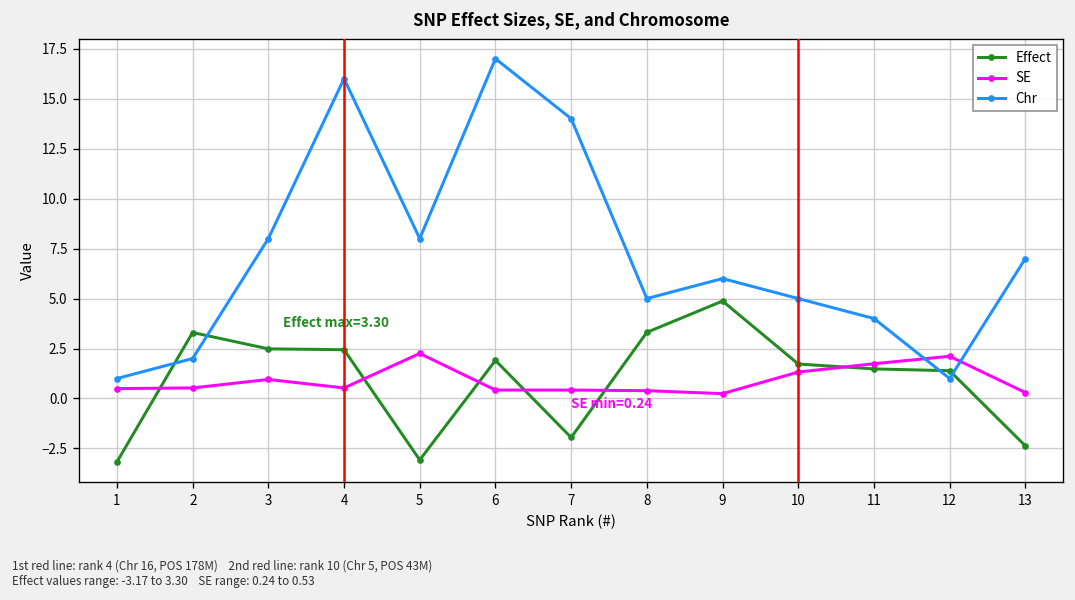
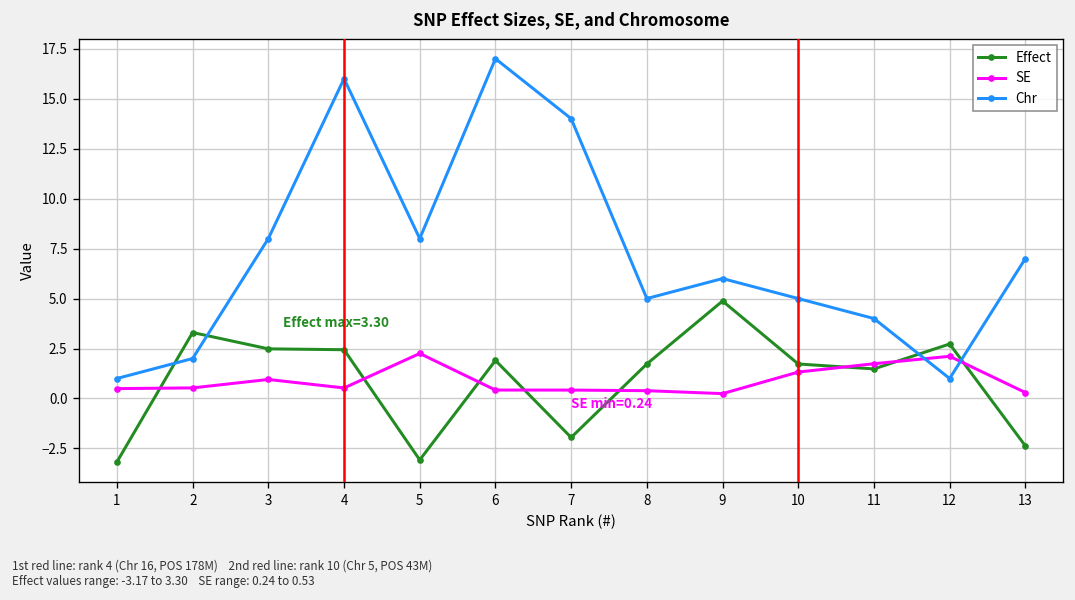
Effect, 8: 3.3 -> 1.7
Effect, 12: 1.4 -> 2.7
